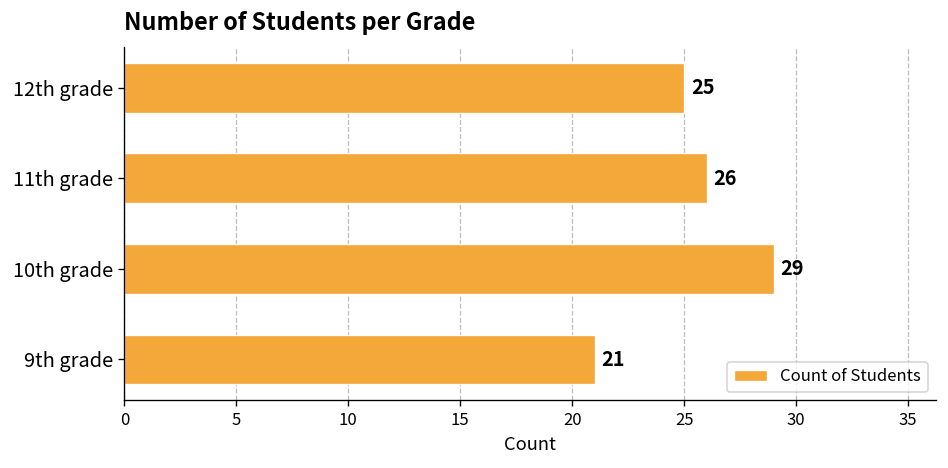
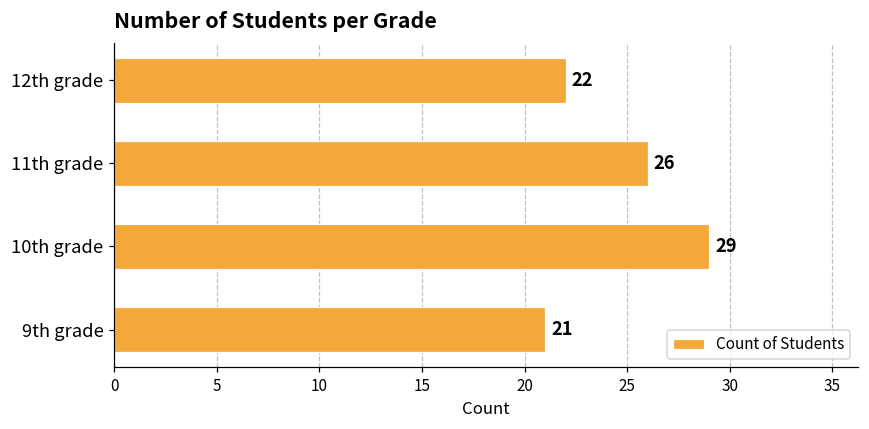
12th grade: 25 -> 22
